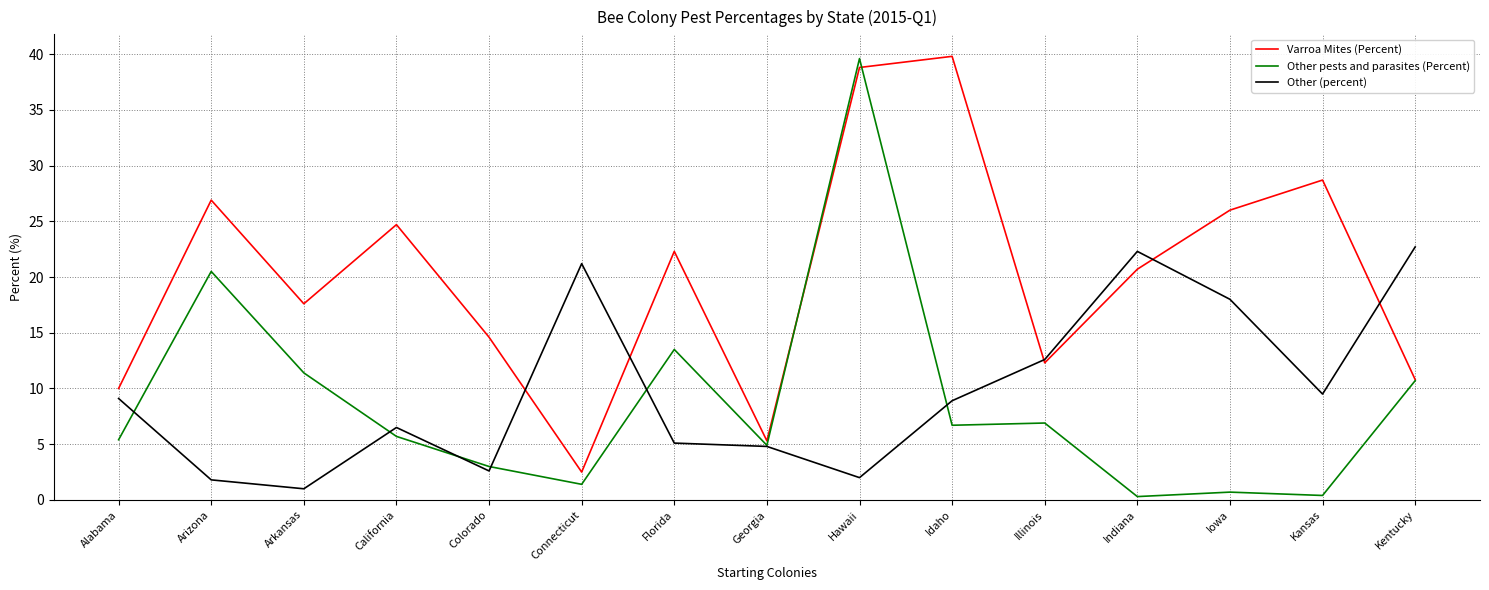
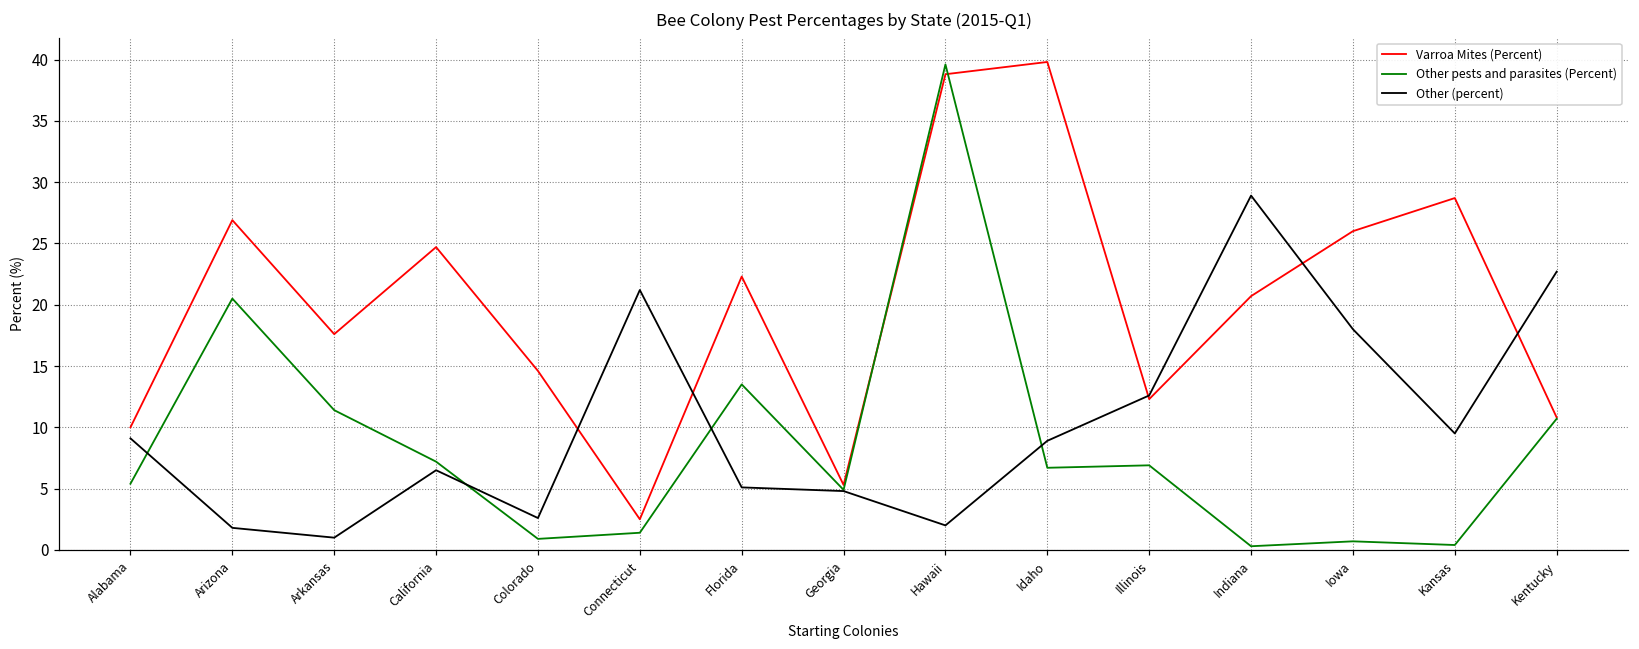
Other pests and parasites (Percent), California: 5.7 -> 7.2
Other pests and parasites (Percent), Colorado: 3.0 -> 0.9
Other (percent), Indiana: 22.3 -> 28.9
